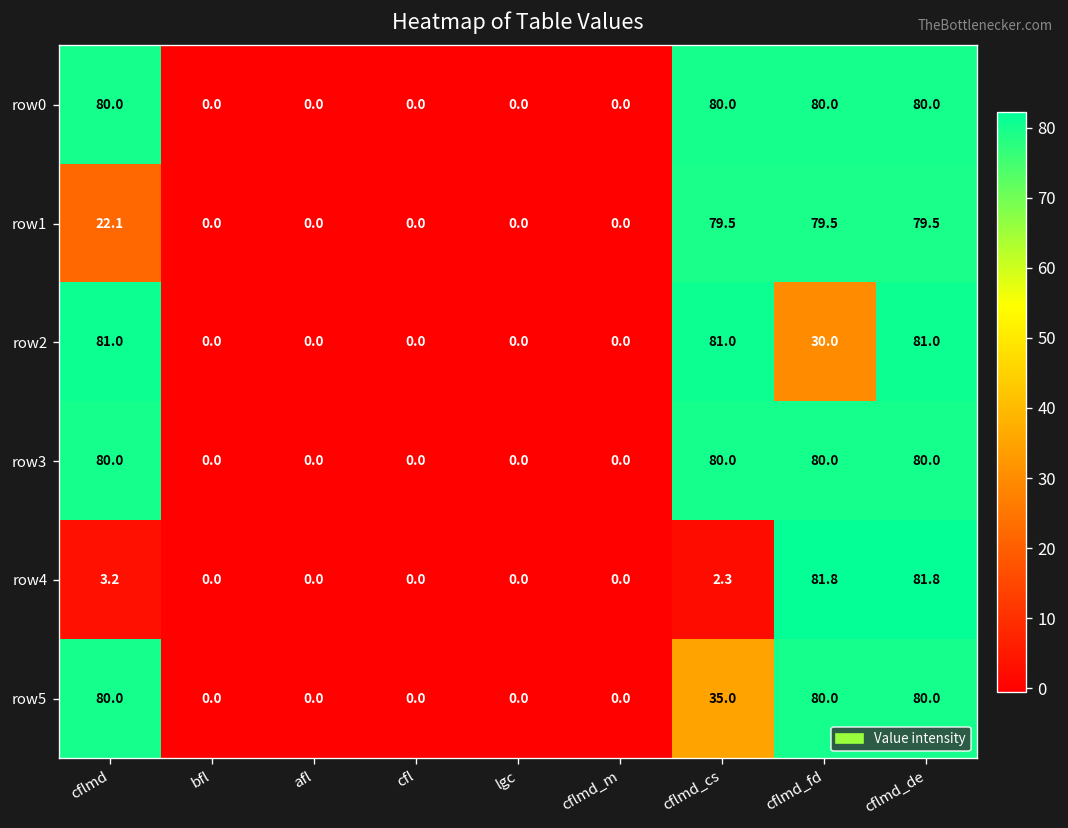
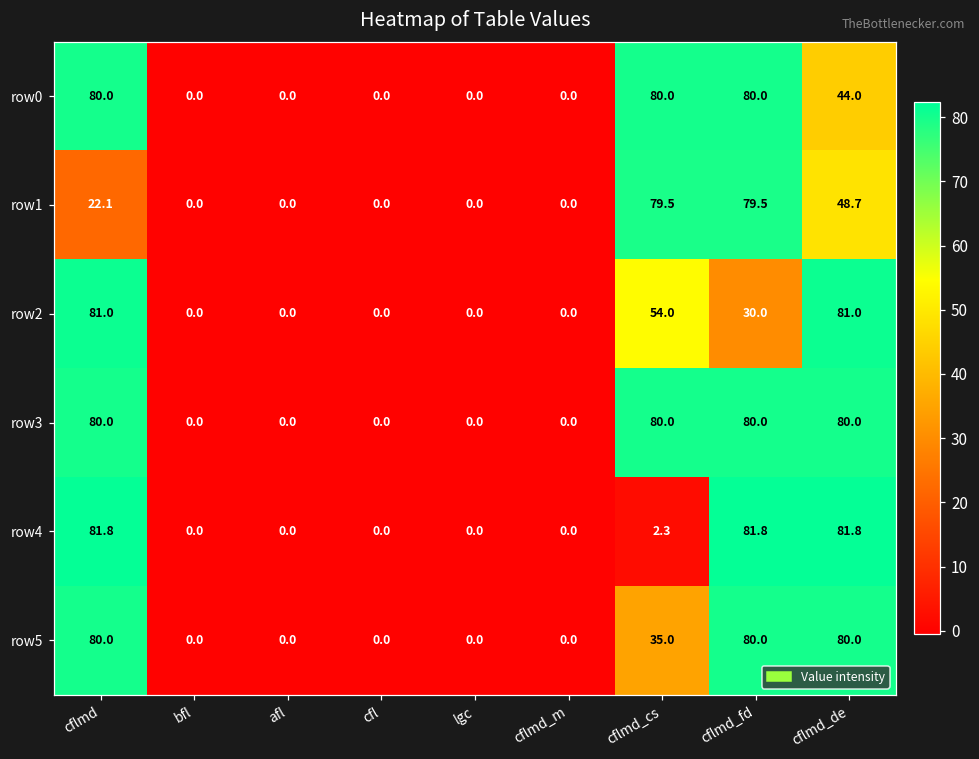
row0, cflmd_de: 80.0 -> 44.0
row1, cflmd_de: 79.5 -> 48.7
row2, cflmd_cs: 81.0 -> 54.0
row4, cflmd: 3.2 -> 81.8
